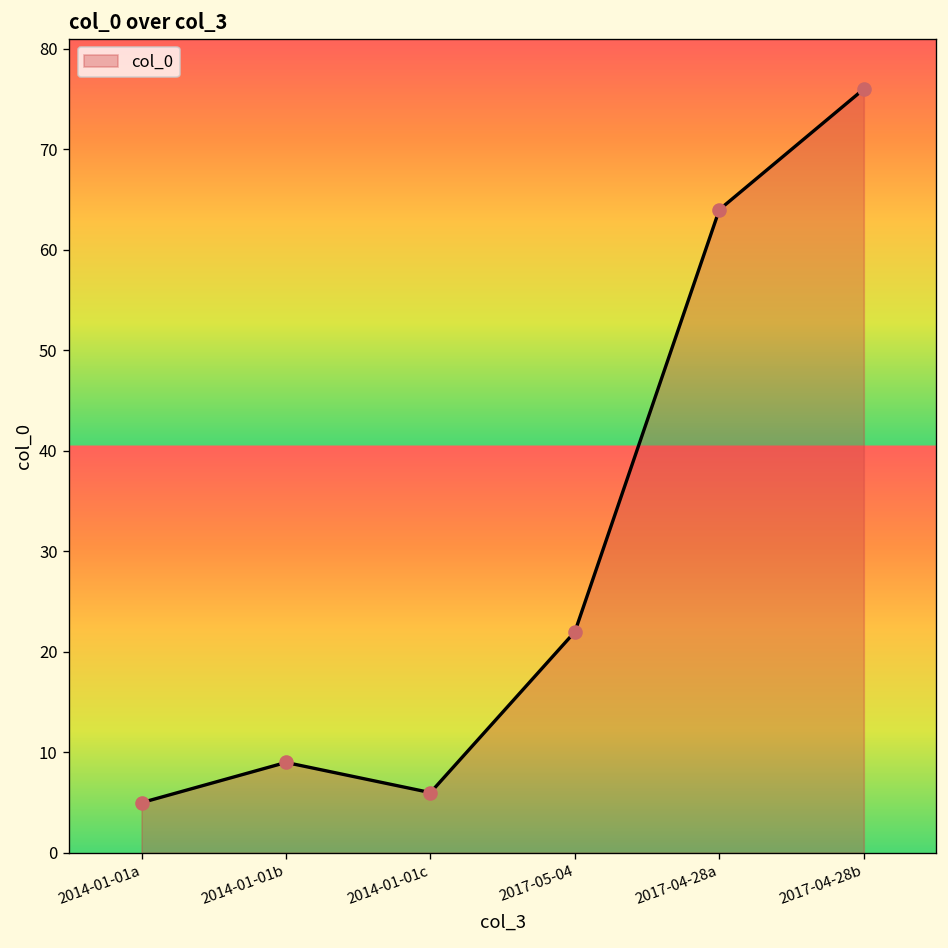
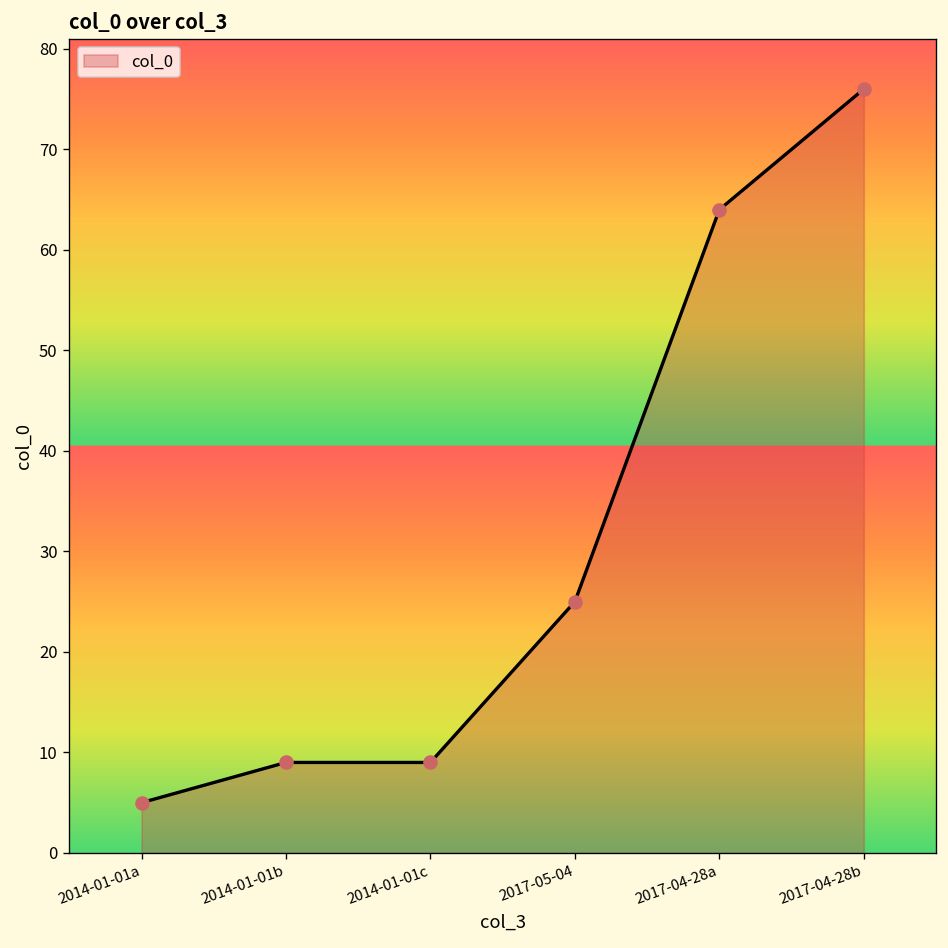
2014-01-01c: 6 -> 9
2017-05-04: 22 -> 25
